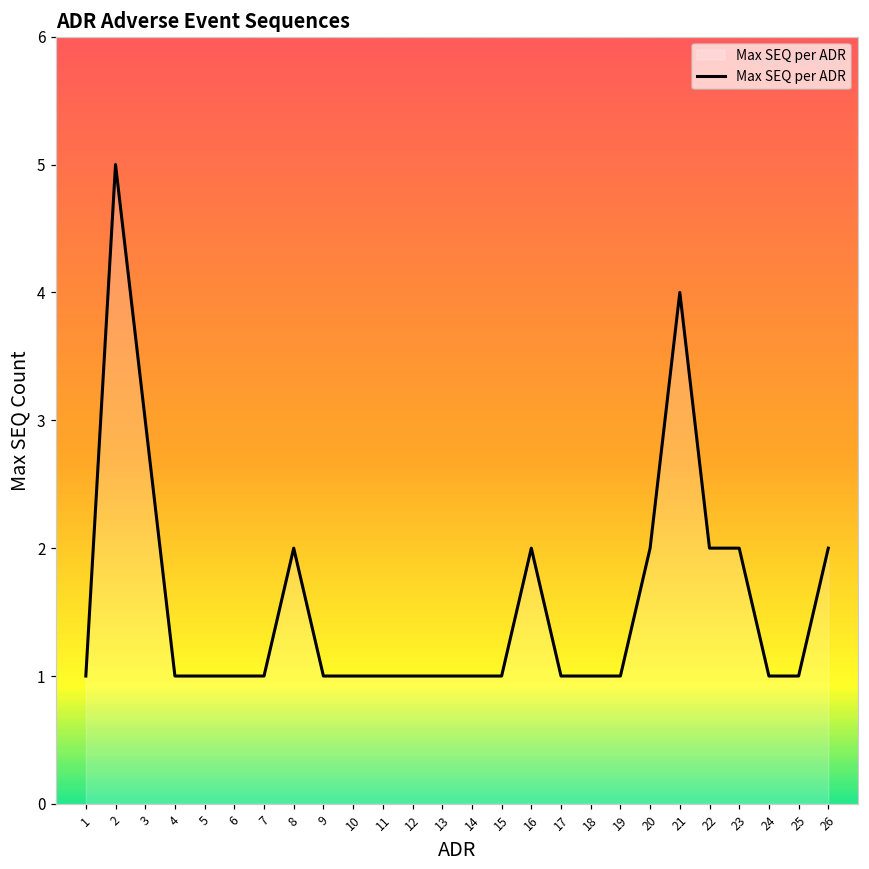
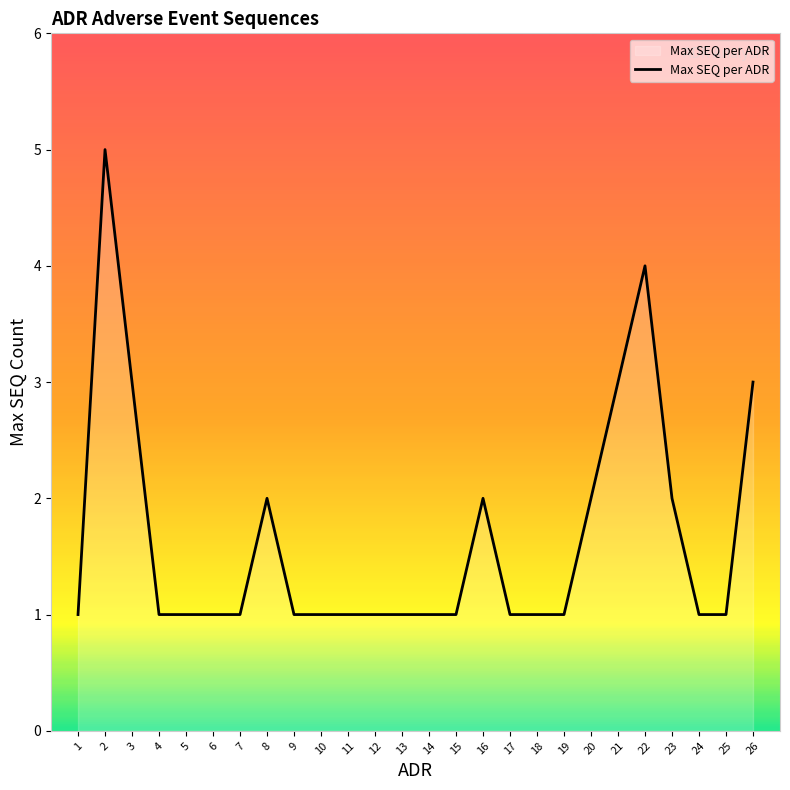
21: 4 -> 3
22: 2 -> 4
26: 2 -> 3
